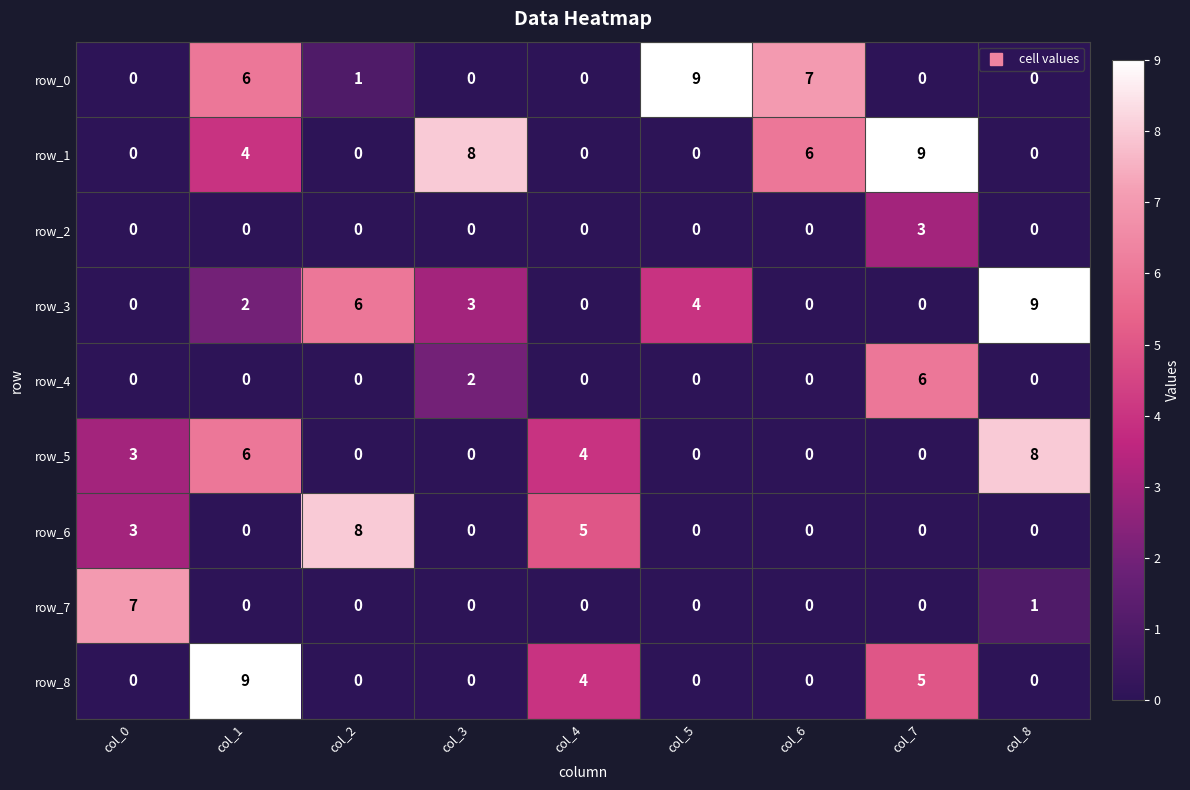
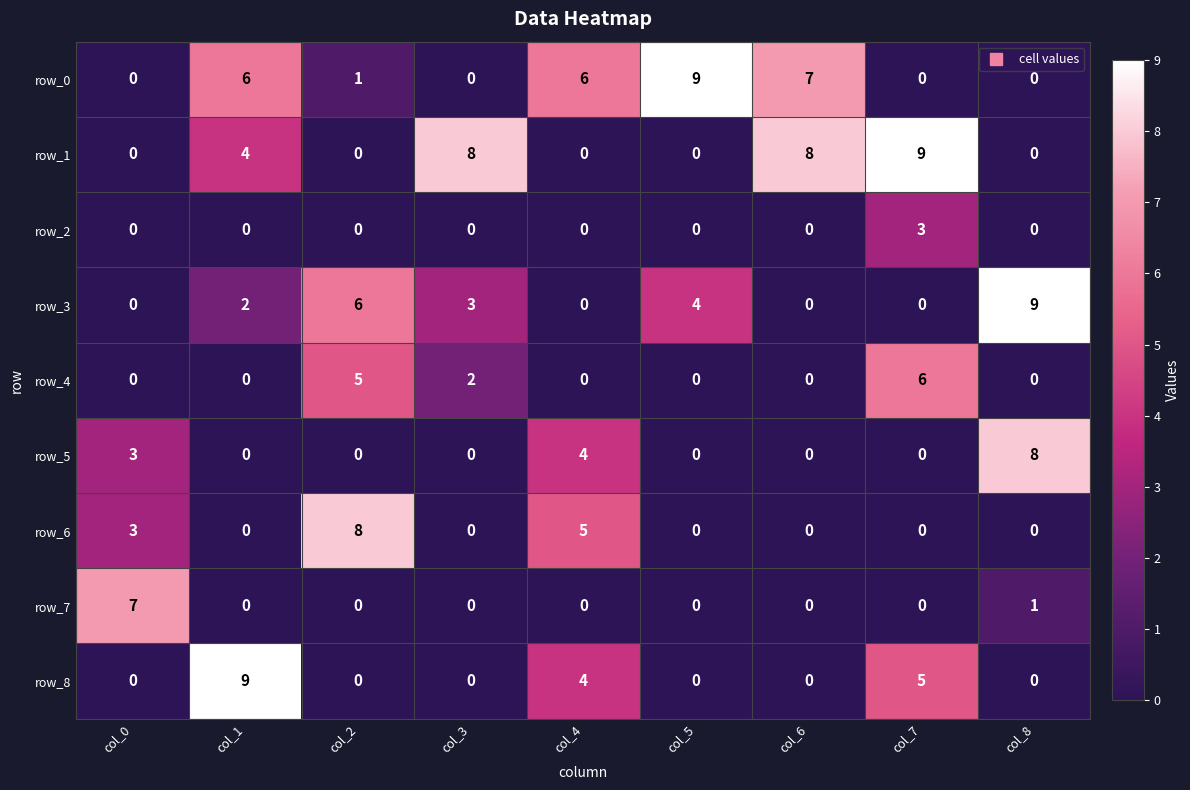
row_0, col_4: 0 -> 6
row_1, col_6: 6 -> 8
row_4, col_2: 0 -> 5
row_5, col_1: 6 -> 0
